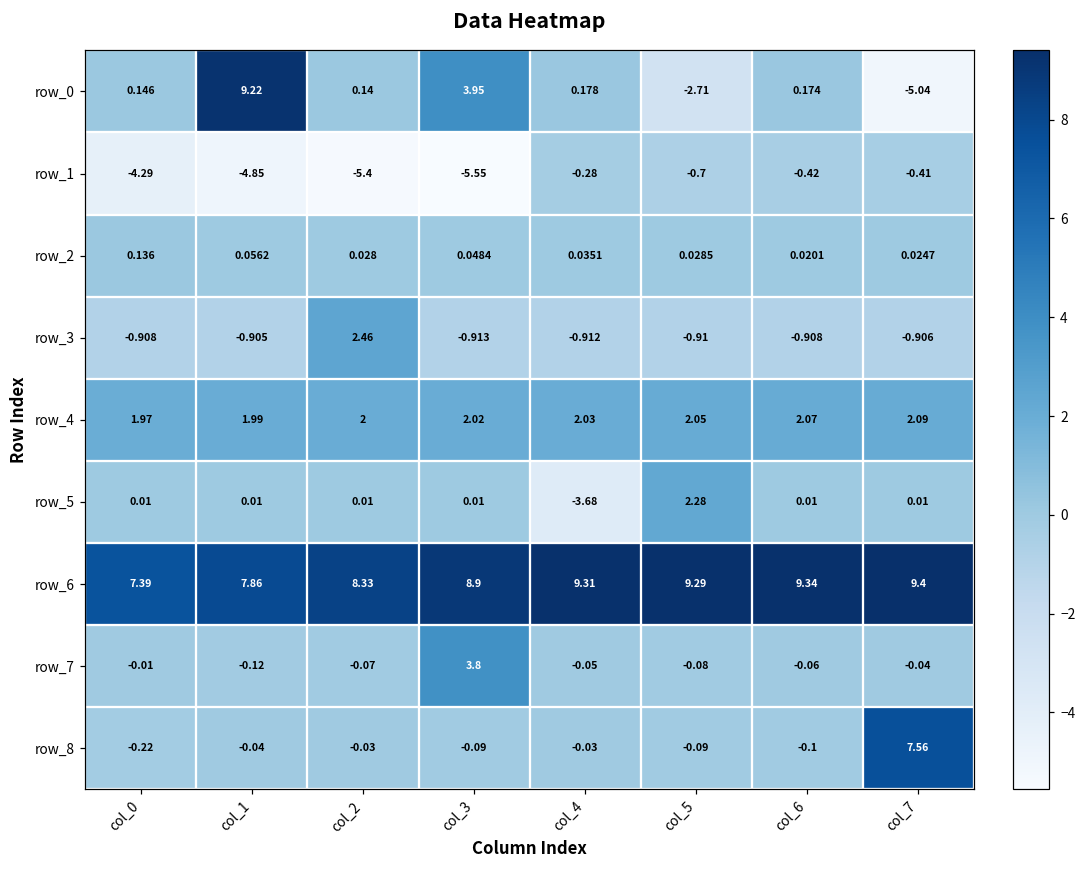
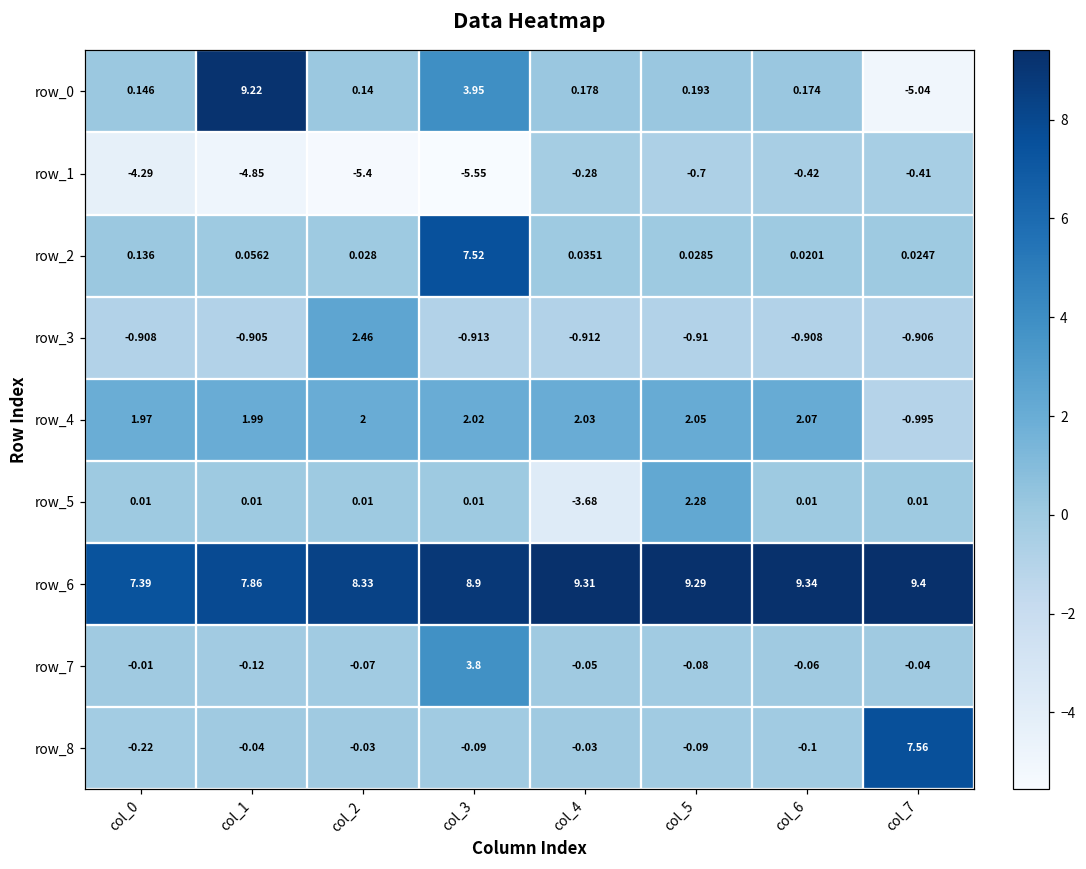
row_0, col_5: -2.71 -> 0.193
row_2, col_3: 0.0484 -> 7.52
row_4, col_7: 2.09 -> -0.995
